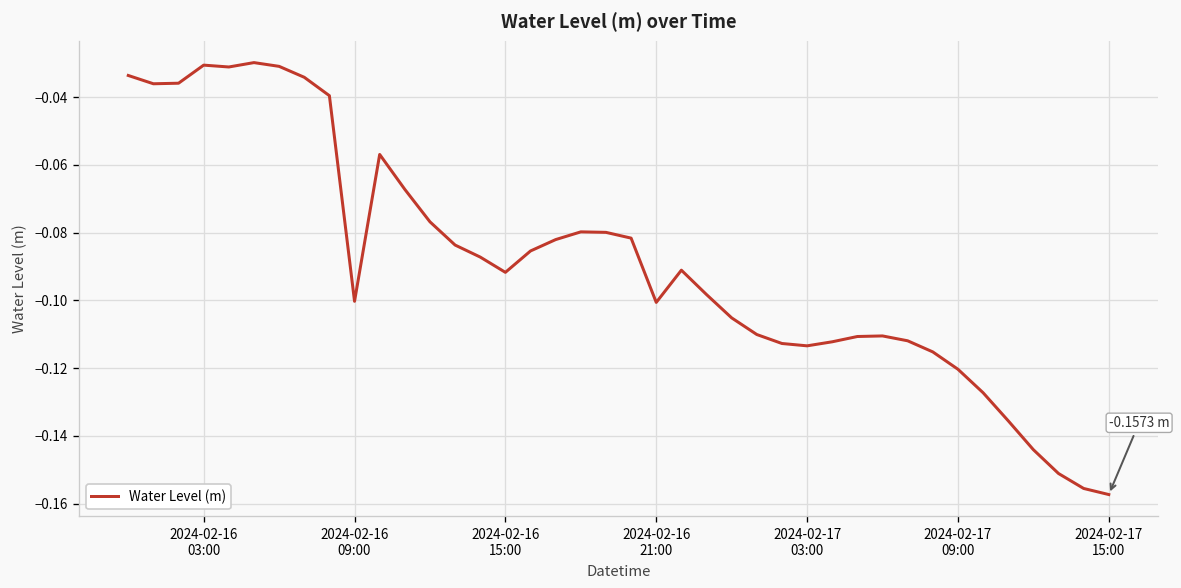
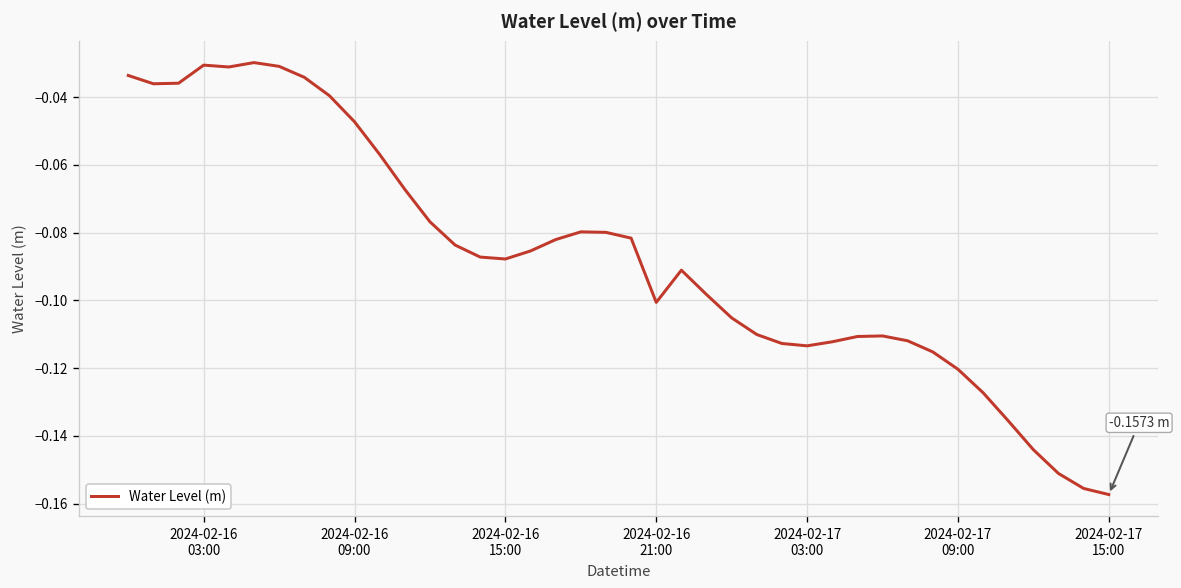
2024-02-16 09:00: -0.100 -> -0.047
2024-02-16 15:00: -0.092 -> -0.088
